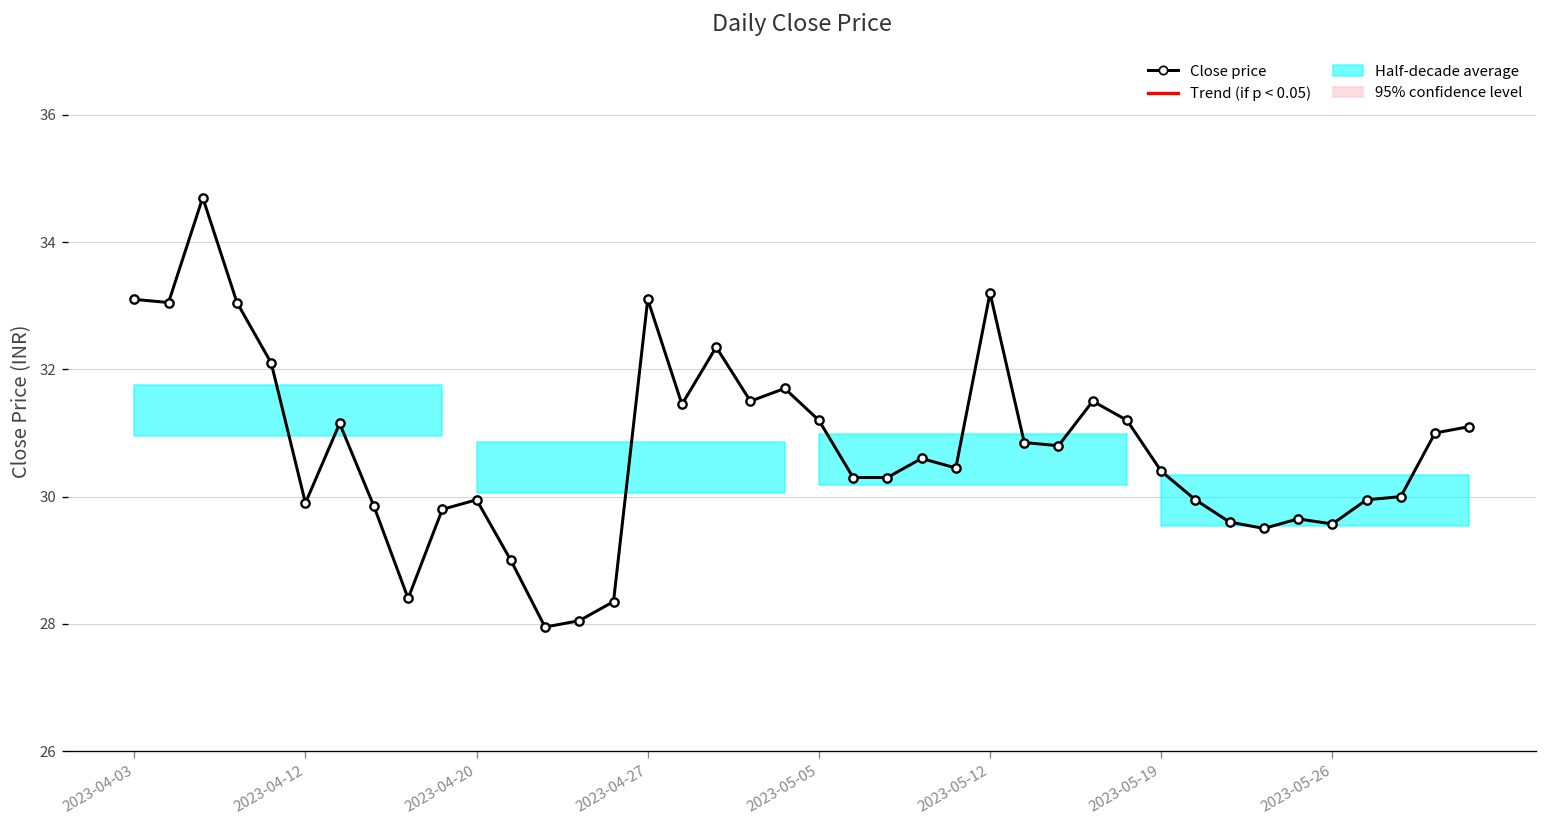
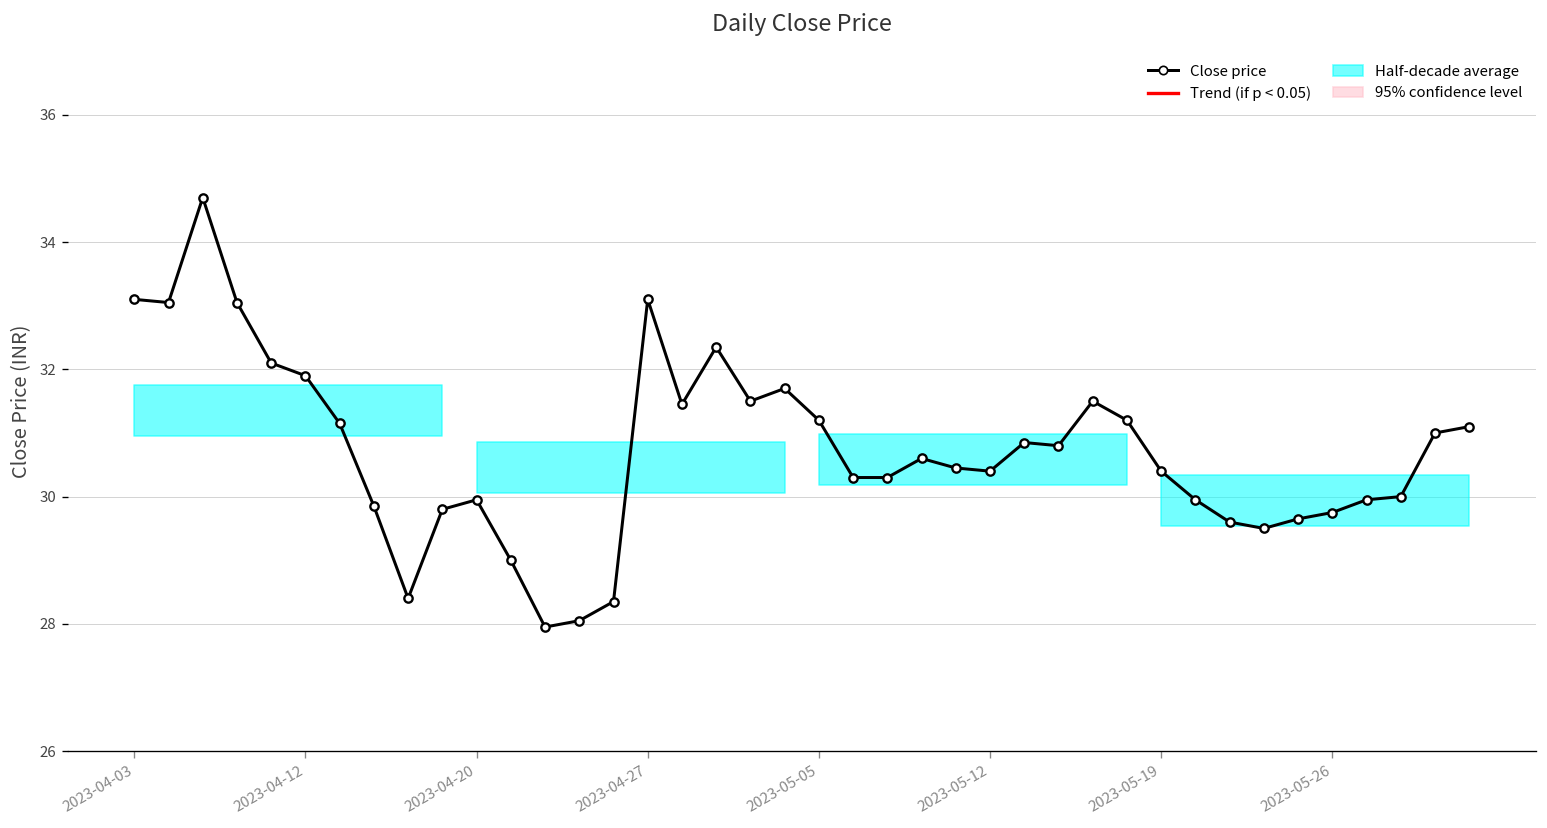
Close price, 2023-04-12: 29.9 -> 31.9
Close price, 2023-05-12: 33.2 -> 30.4
Close price, 2023-05-26: 29.6 -> 29.8
